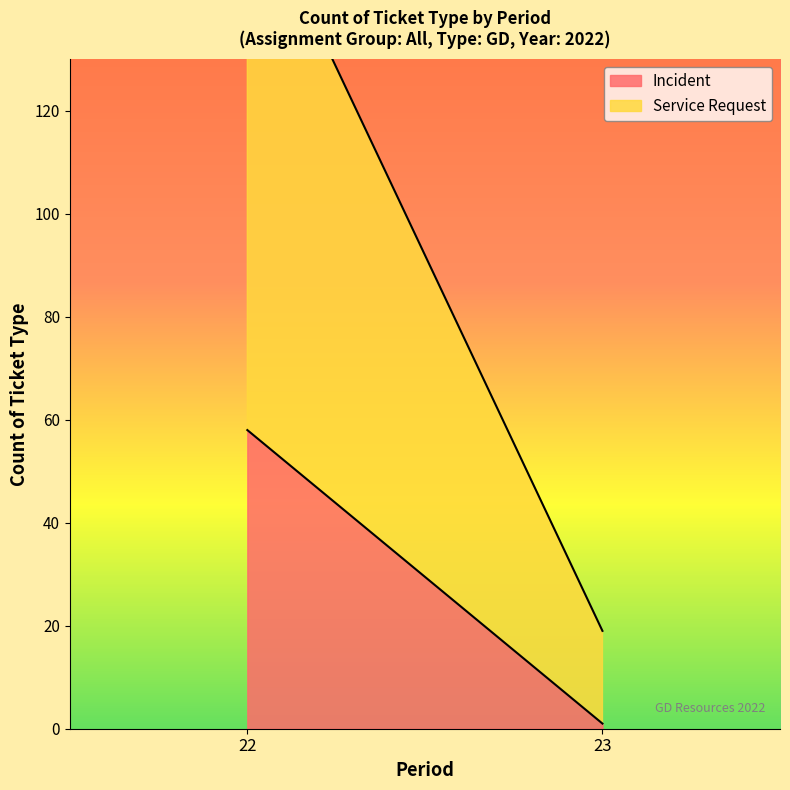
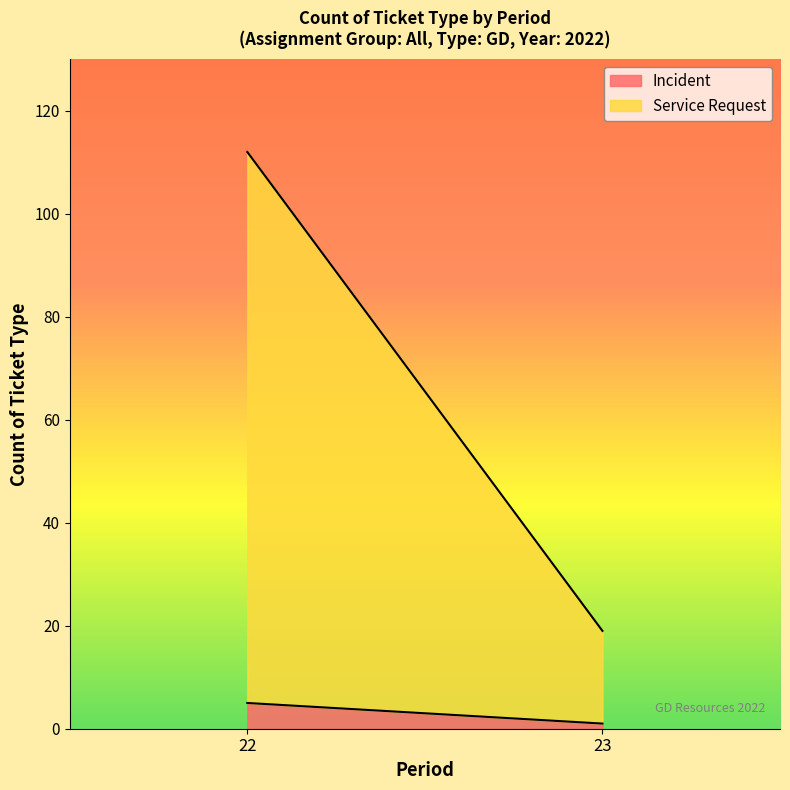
Incident, 22: 58 -> 5
